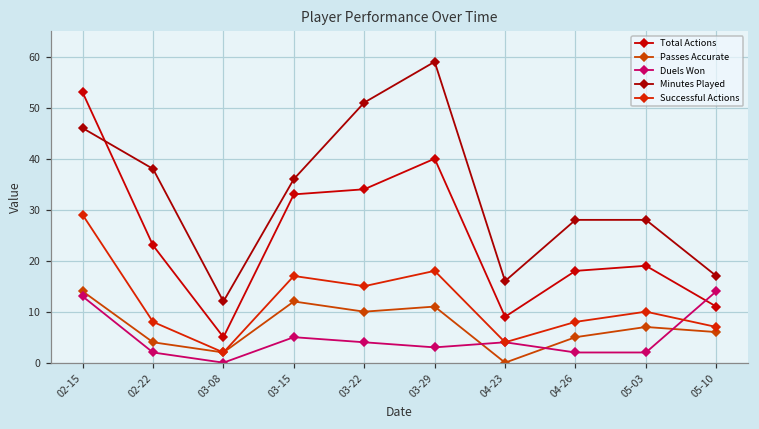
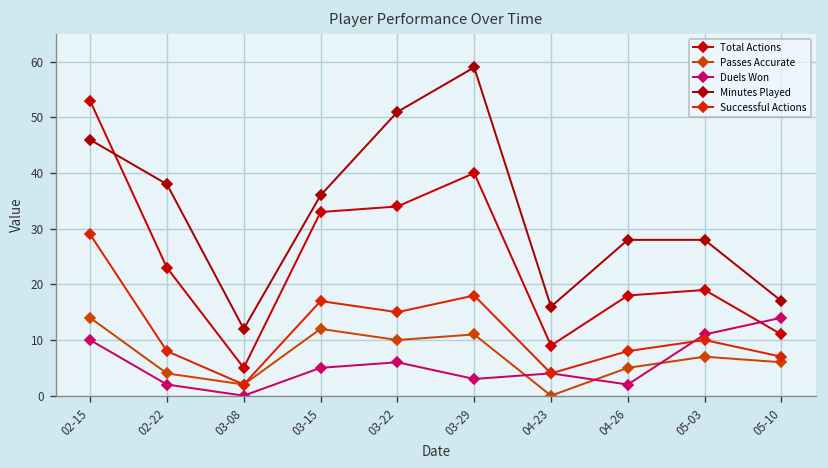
Duels Won, 02-15: 13 -> 10
Duels Won, 03-22: 4 -> 6
Duels Won, 05-03: 2 -> 11
